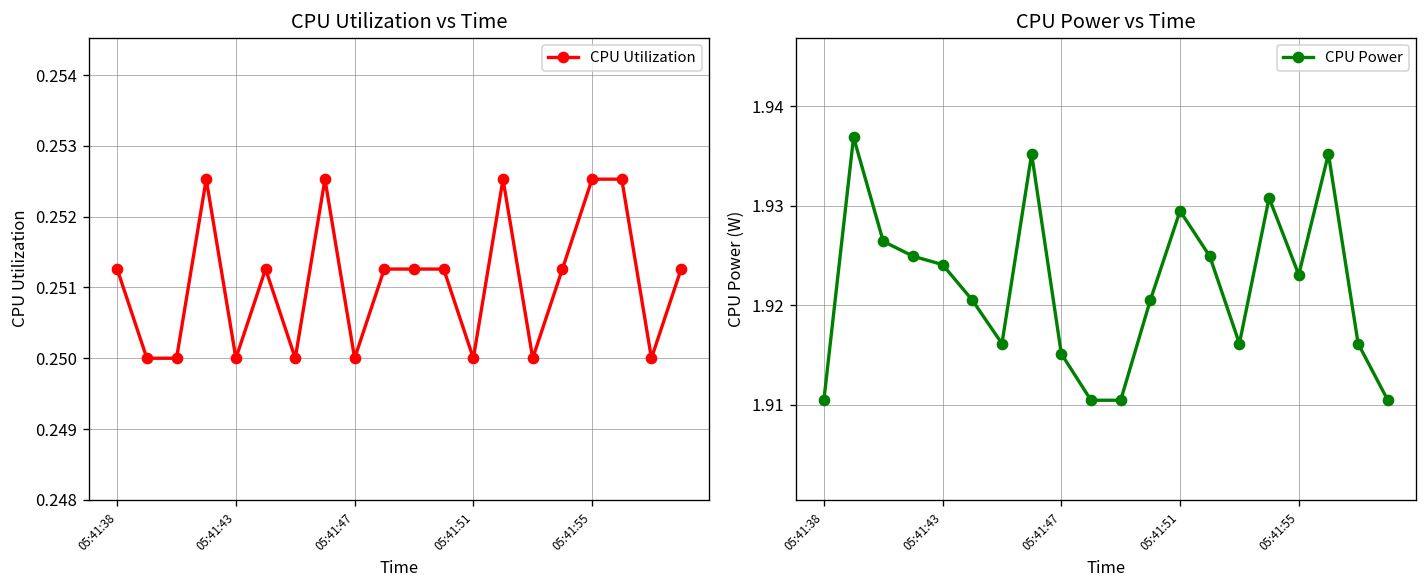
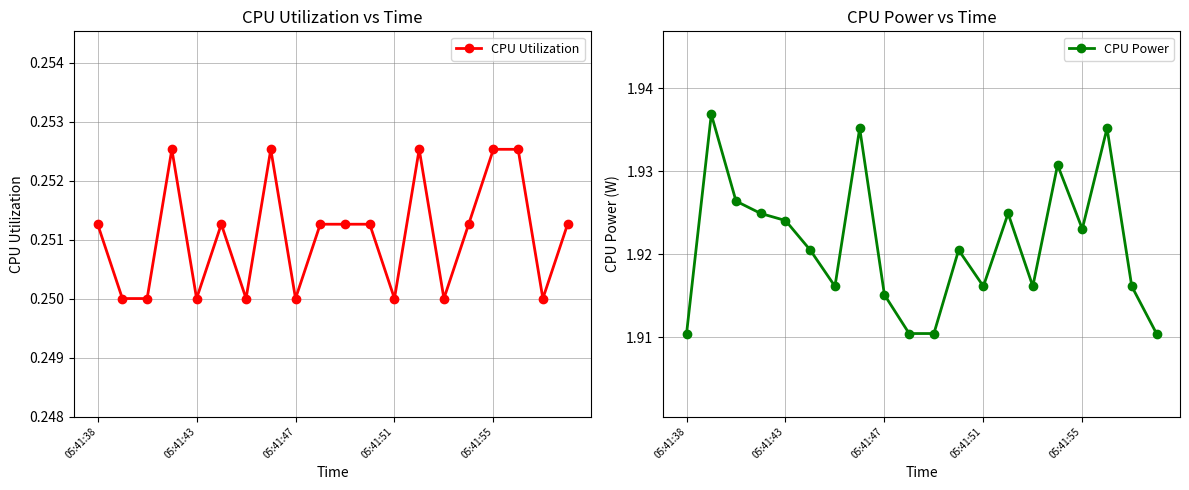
CPU Power vs Time, 05:41:51: 1.929 -> 1.916
